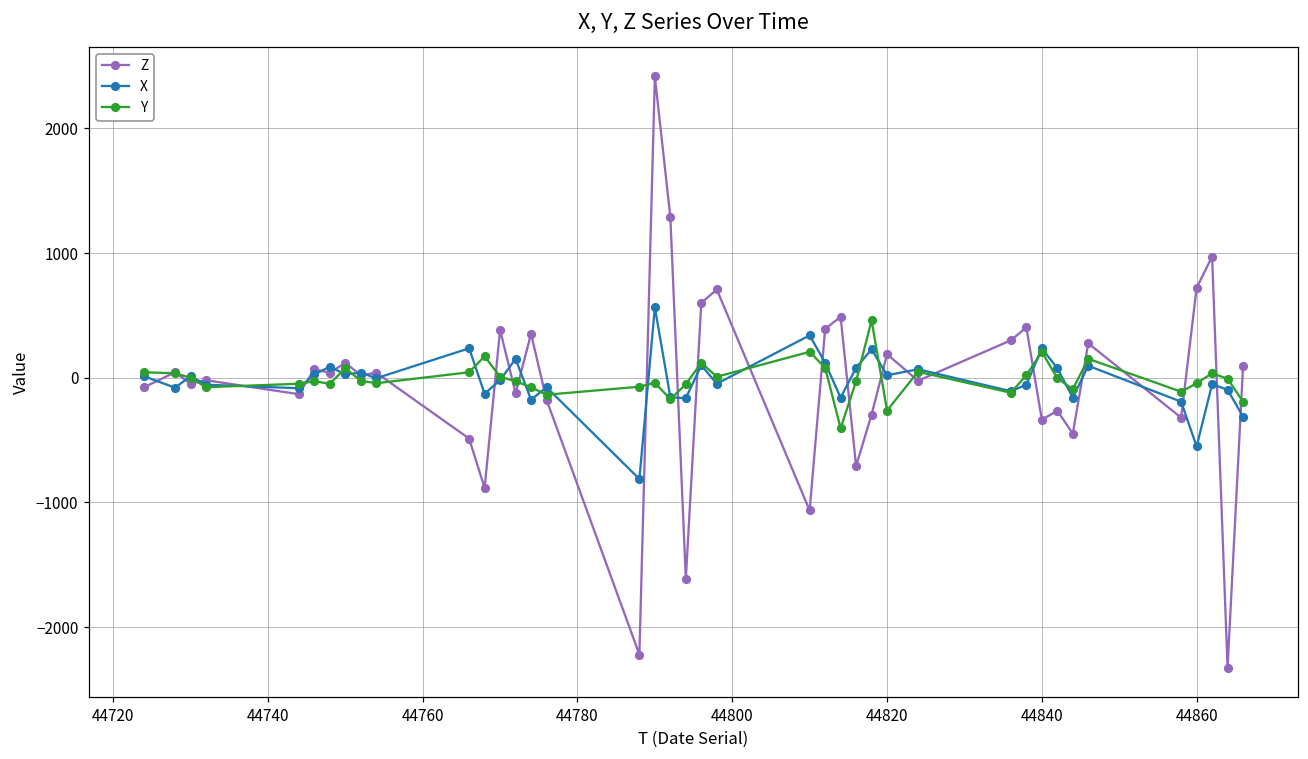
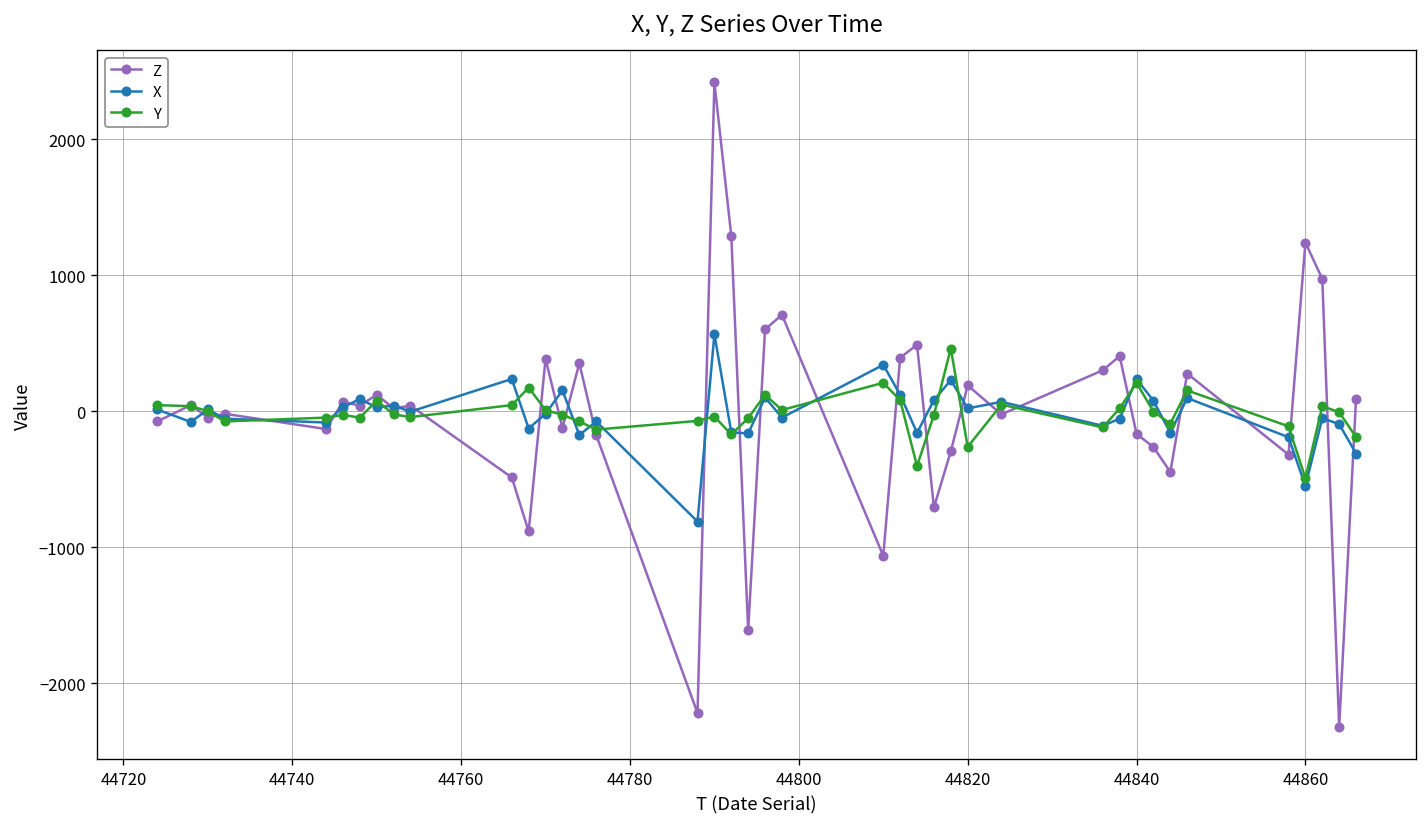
Z, 44840: -340 -> -170
Z, 44860: 720 -> 1240
Y, 44860: -40 -> -490
